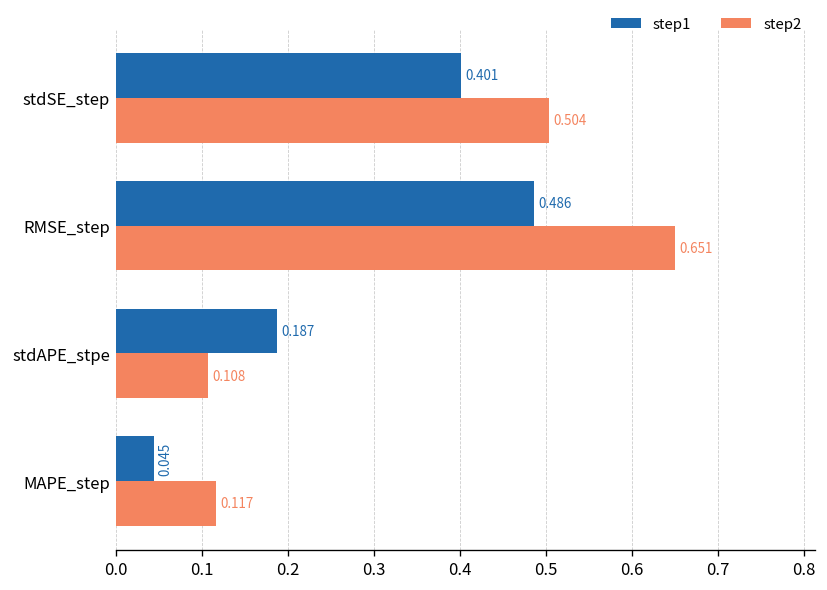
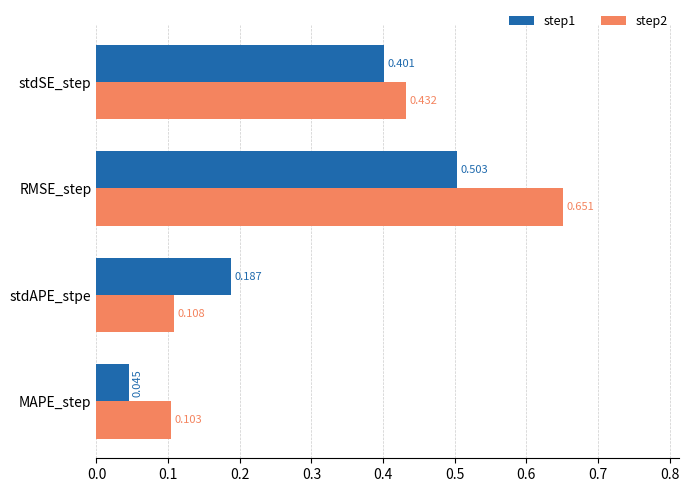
step2, stdSE_step: 0.504 -> 0.432
step1, RMSE_step: 0.486 -> 0.503
step2, MAPE_step: 0.117 -> 0.103
